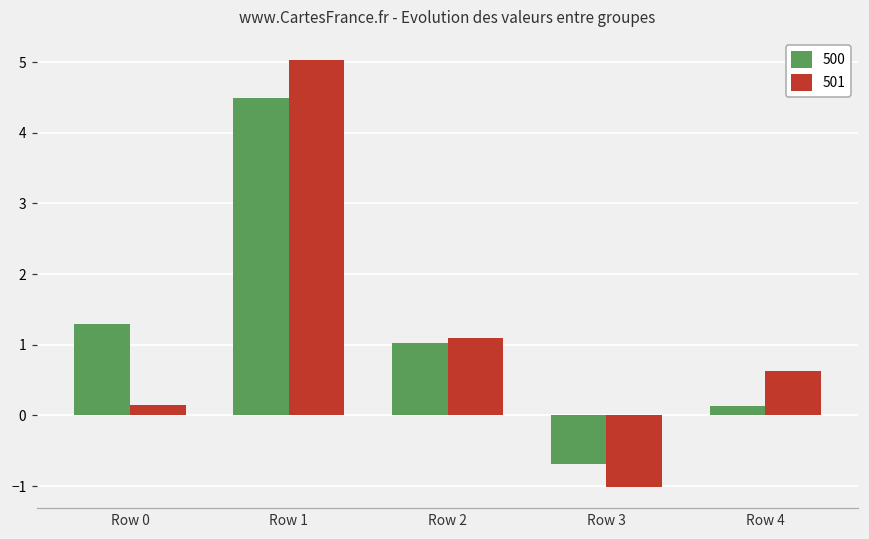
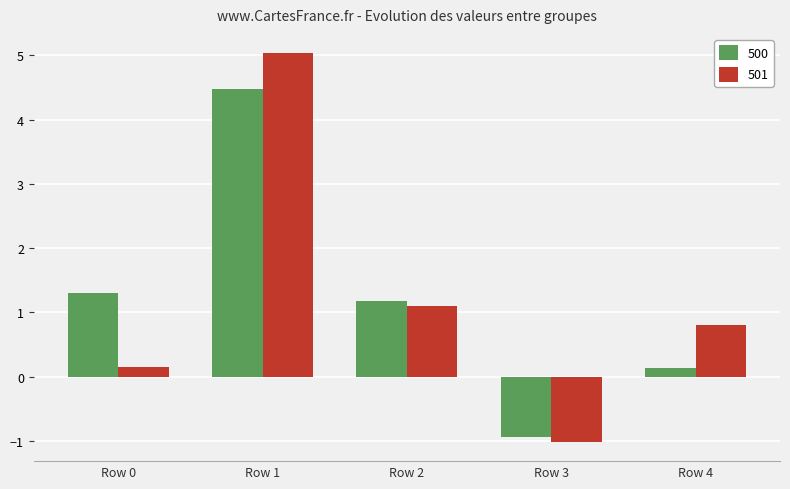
500, Row 2: 1.0 -> 1.2
500, Row 3: -0.7 -> -0.9
501, Row 4: 0.6 -> 0.8
